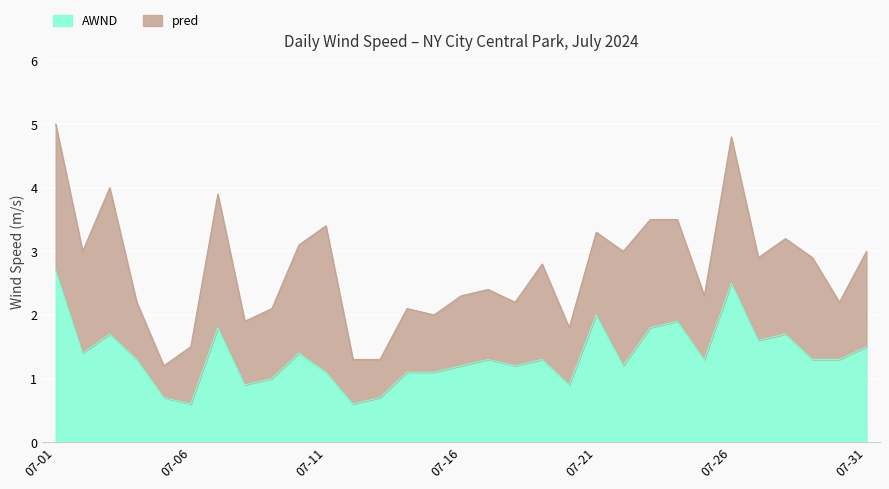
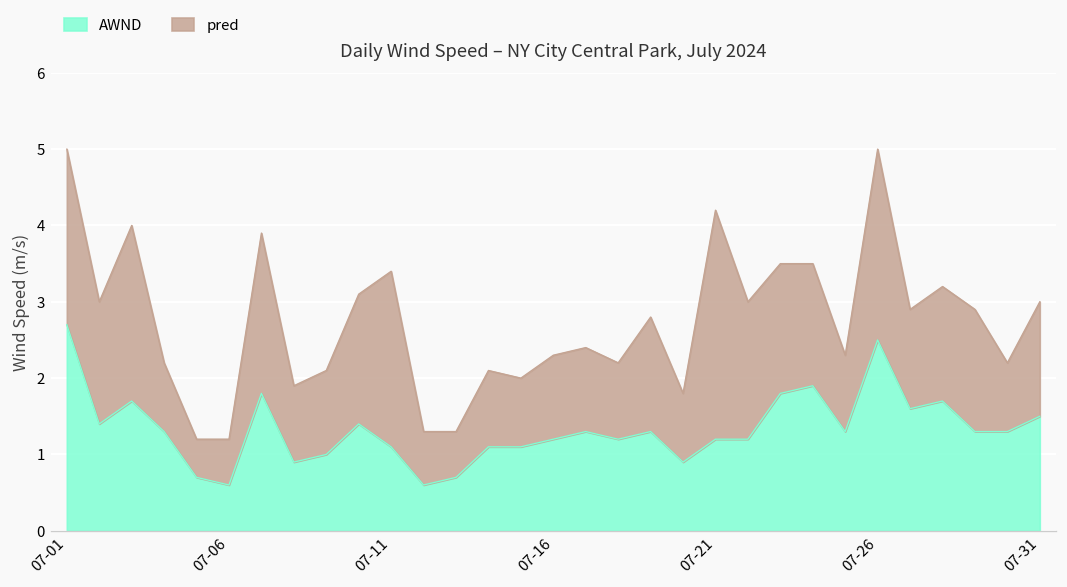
pred, 07-06: 0.9 -> 0.6
AWND, 07-21: 2.0 -> 1.2
pred, 07-21: 1.3 -> 3.0
pred, 07-26: 2.3 -> 2.5
